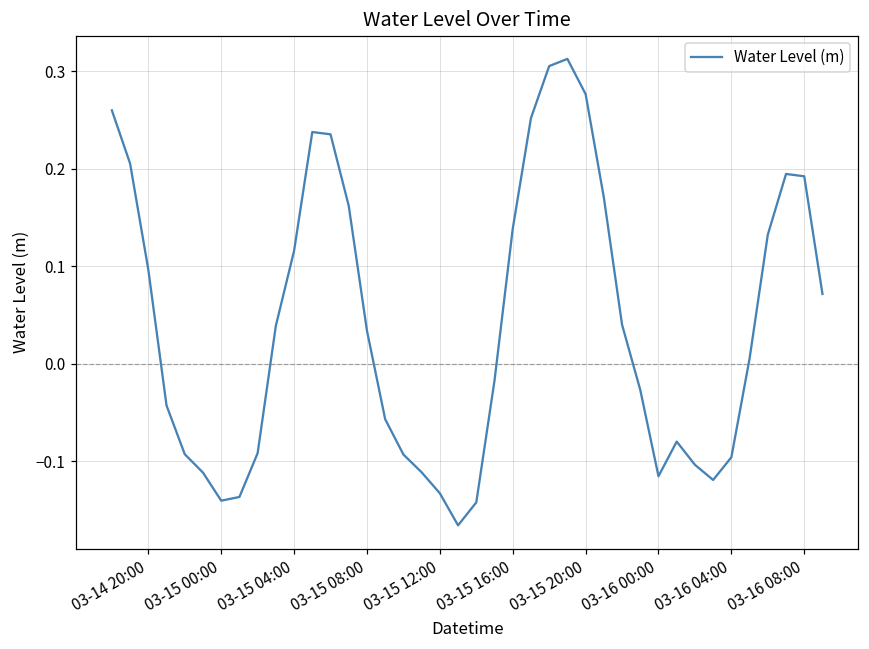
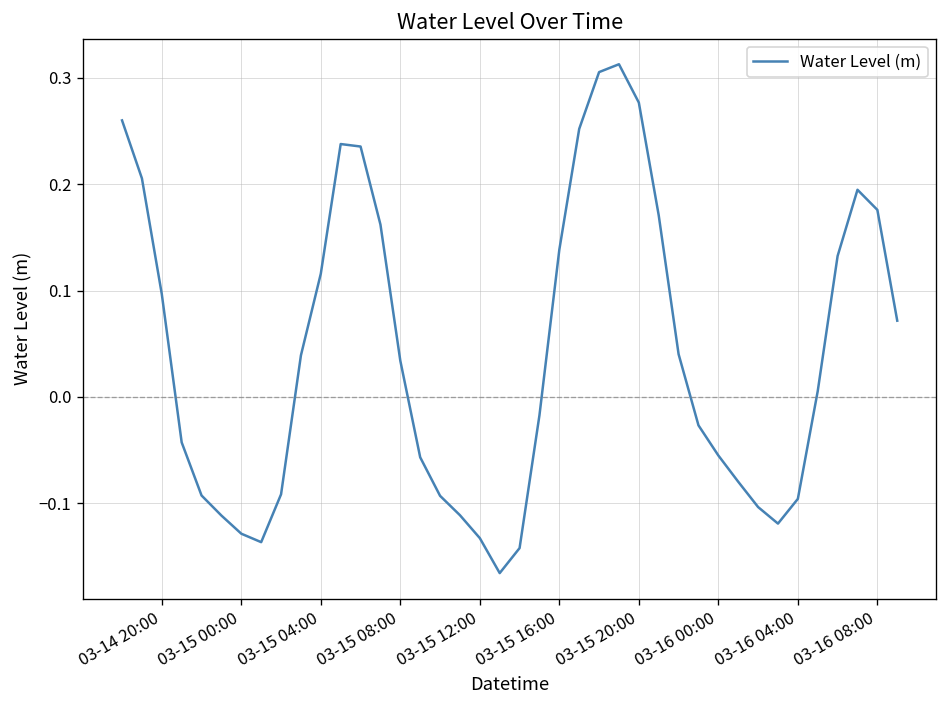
03-15 00:00: -0.14 -> -0.13
03-16 00:00: -0.12 -> -0.06
03-16 08:00: 0.19 -> 0.18
